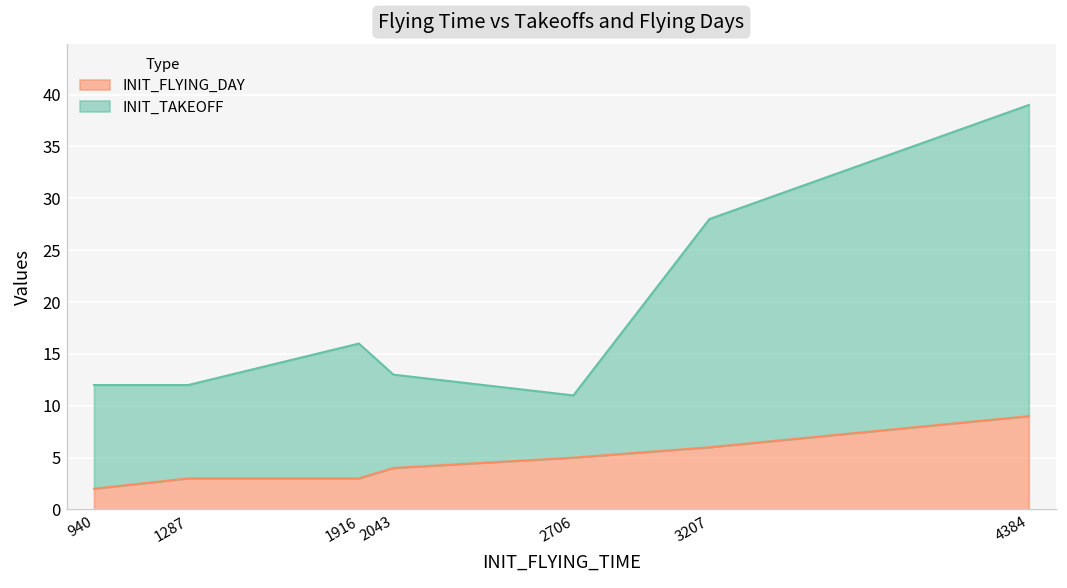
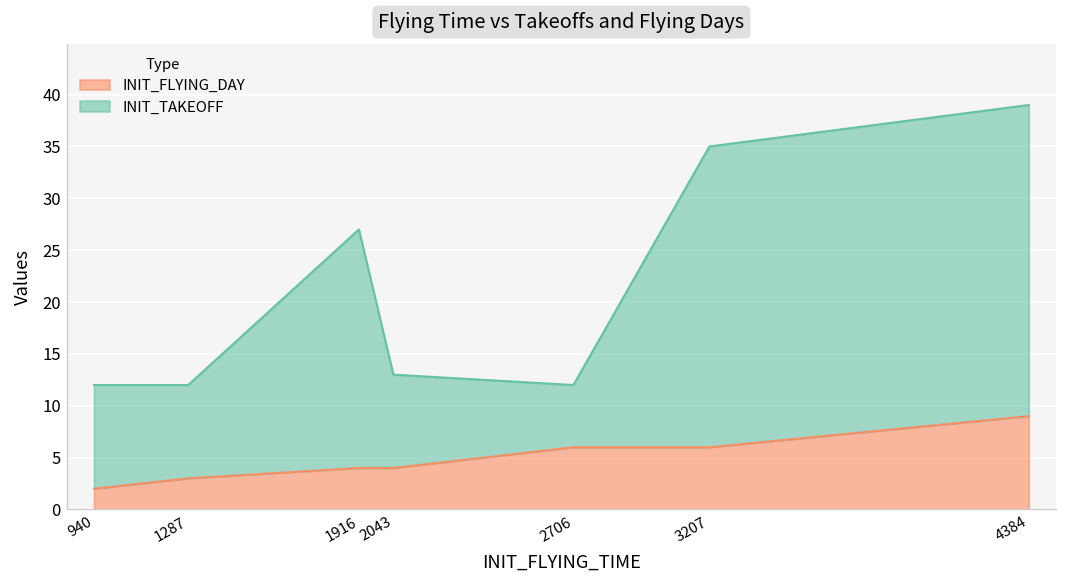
INIT_FLYING_DAY, 1916: 3 -> 4
INIT_TAKEOFF, 1916: 13 -> 23
INIT_FLYING_DAY, 2706: 5 -> 6
INIT_TAKEOFF, 3207: 22 -> 29
